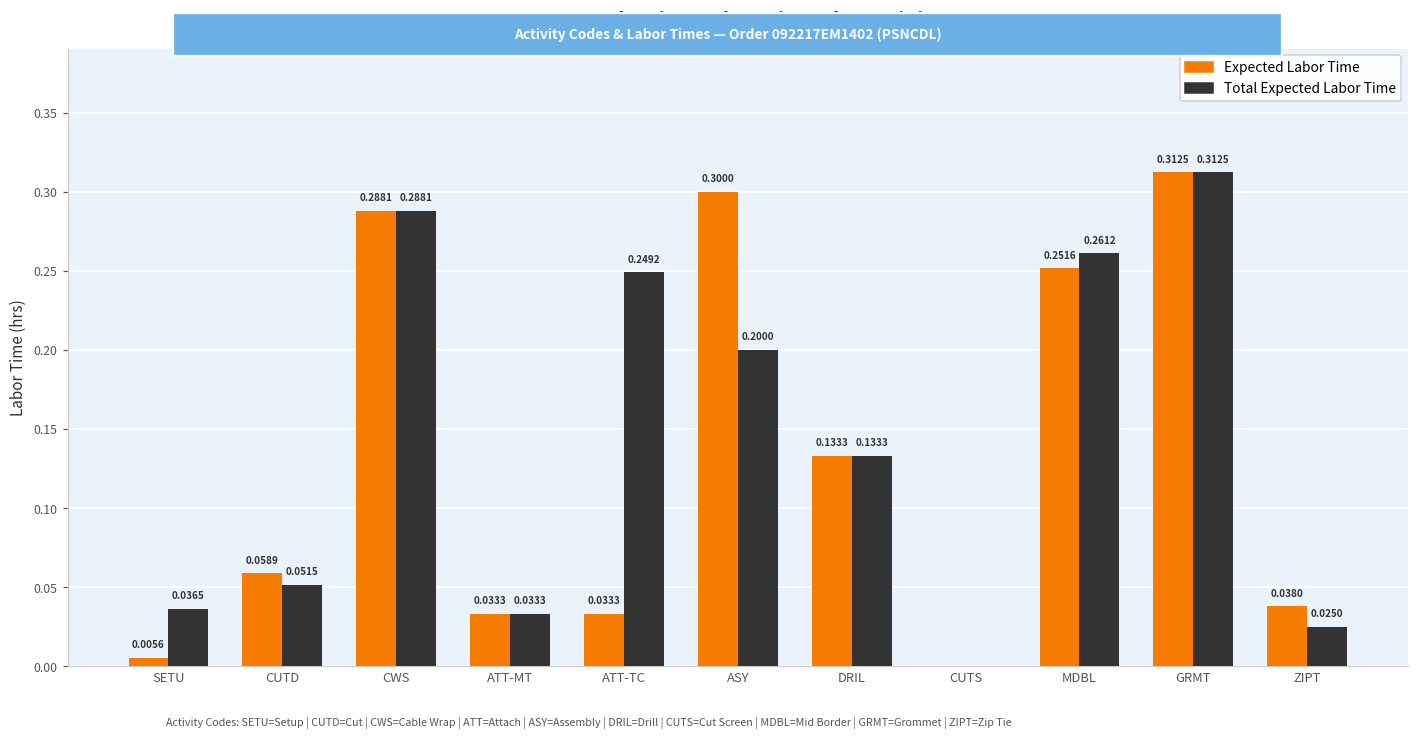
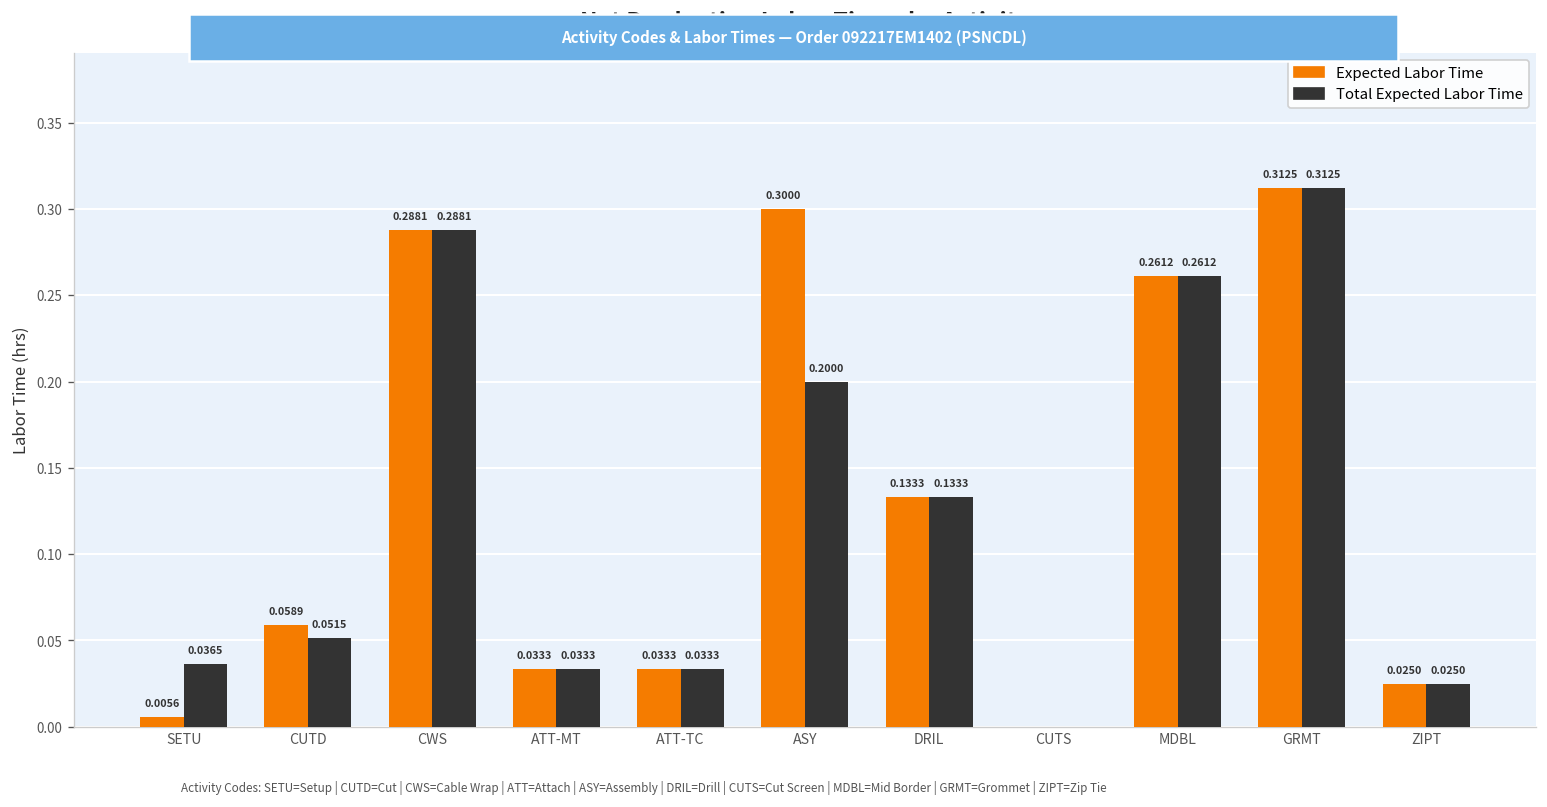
Total Expected Labor Time, ATT-TC: 0.2492 -> 0.0333
Expected Labor Time, MDBL: 0.2516 -> 0.2612
Expected Labor Time, ZIPT: 0.0380 -> 0.0250
